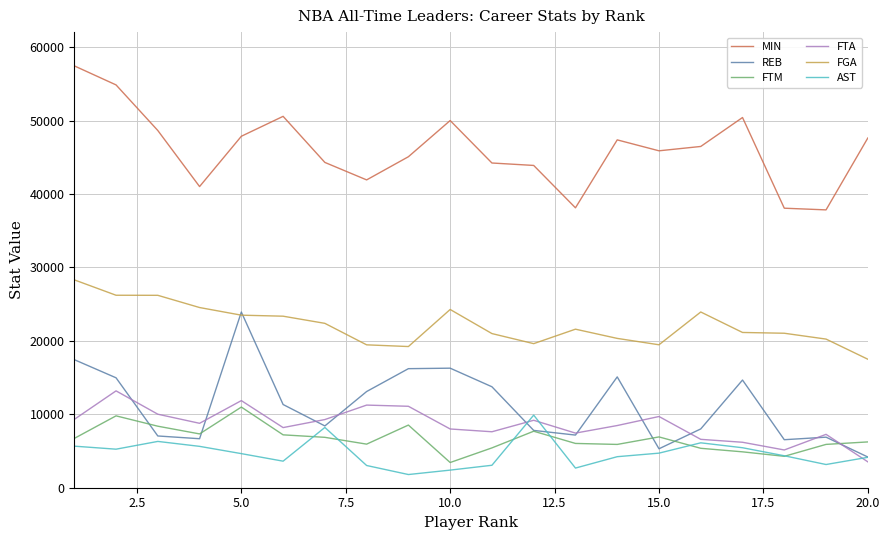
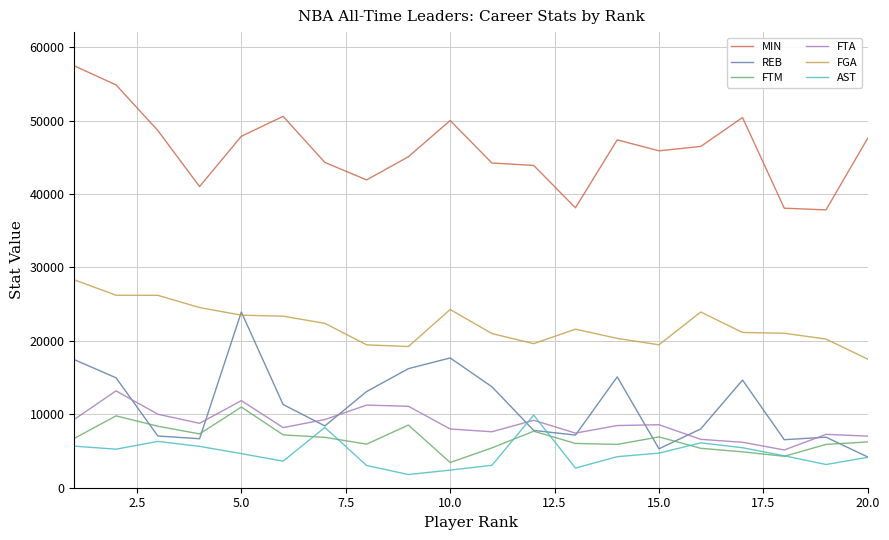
REB, 10.0: 16000 -> 18000
FTA, 15.0: 10000 -> 9000
FTA, 20.0: 4000 -> 7000
